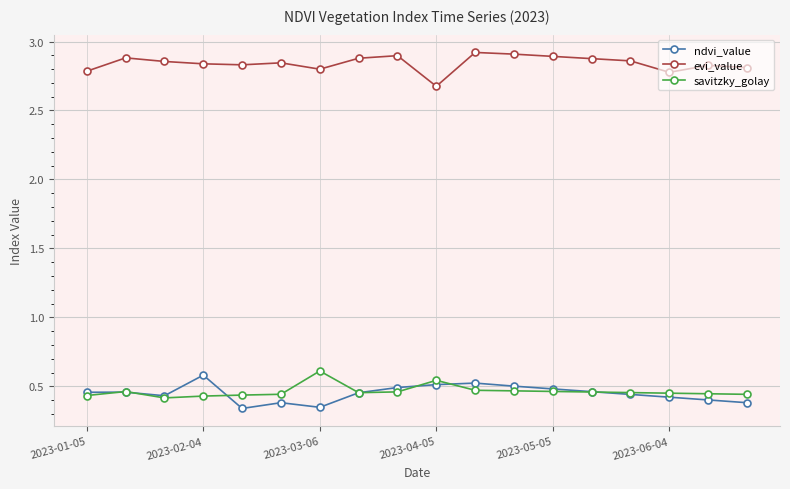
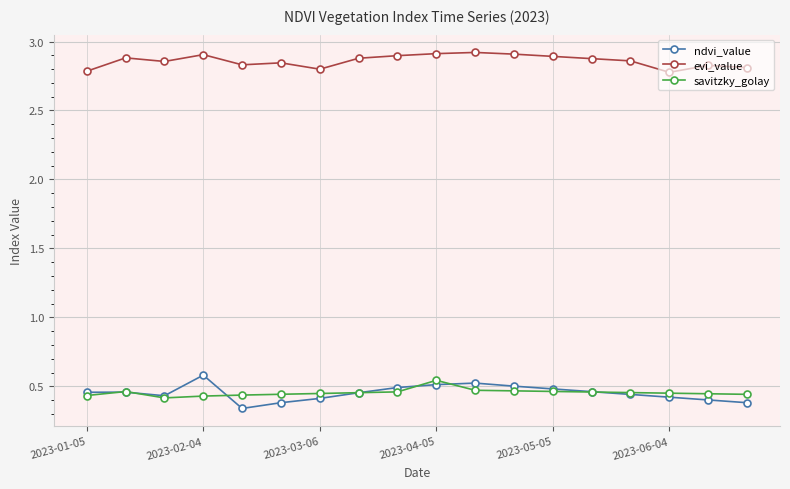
evi_value, 2023-02-04: 2.84 -> 2.91
ndvi_value, 2023-03-06: 0.35 -> 0.41
savitzky_golay, 2023-03-06: 0.61 -> 0.45
evi_value, 2023-04-05: 2.68 -> 2.91
